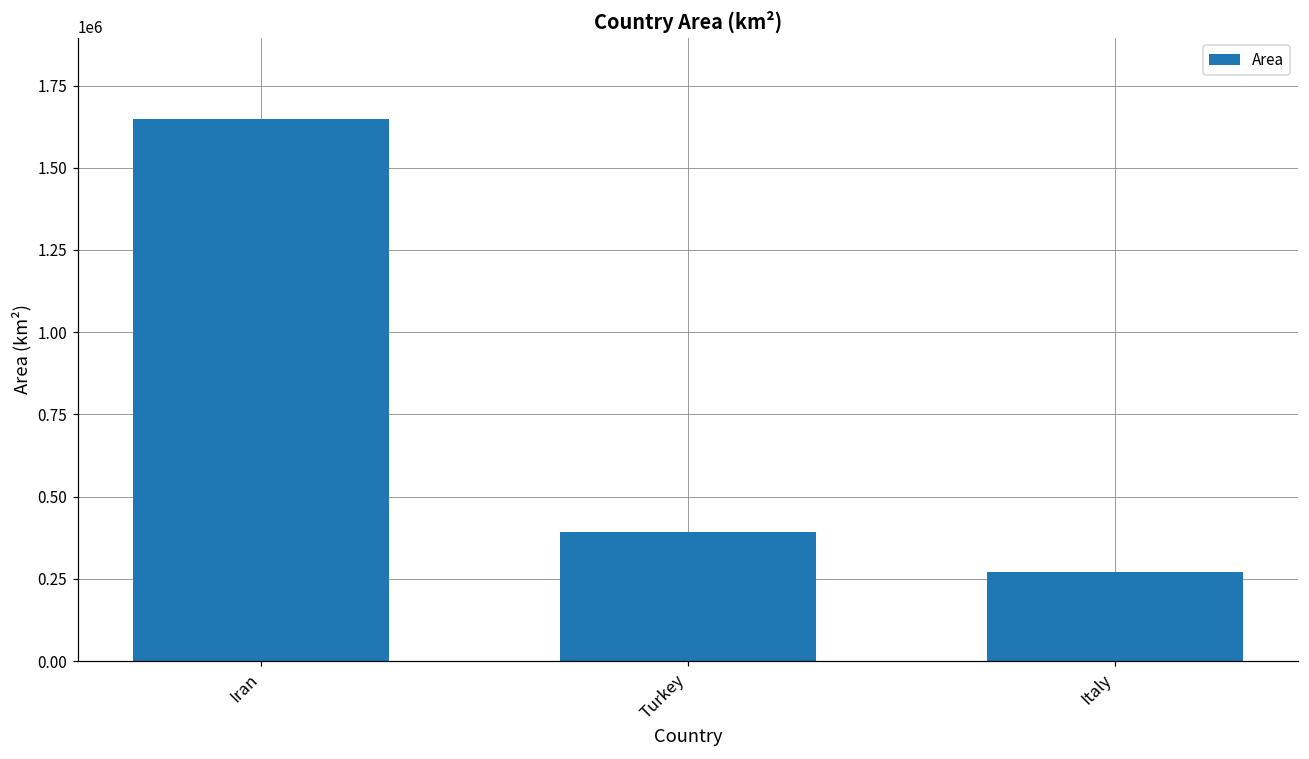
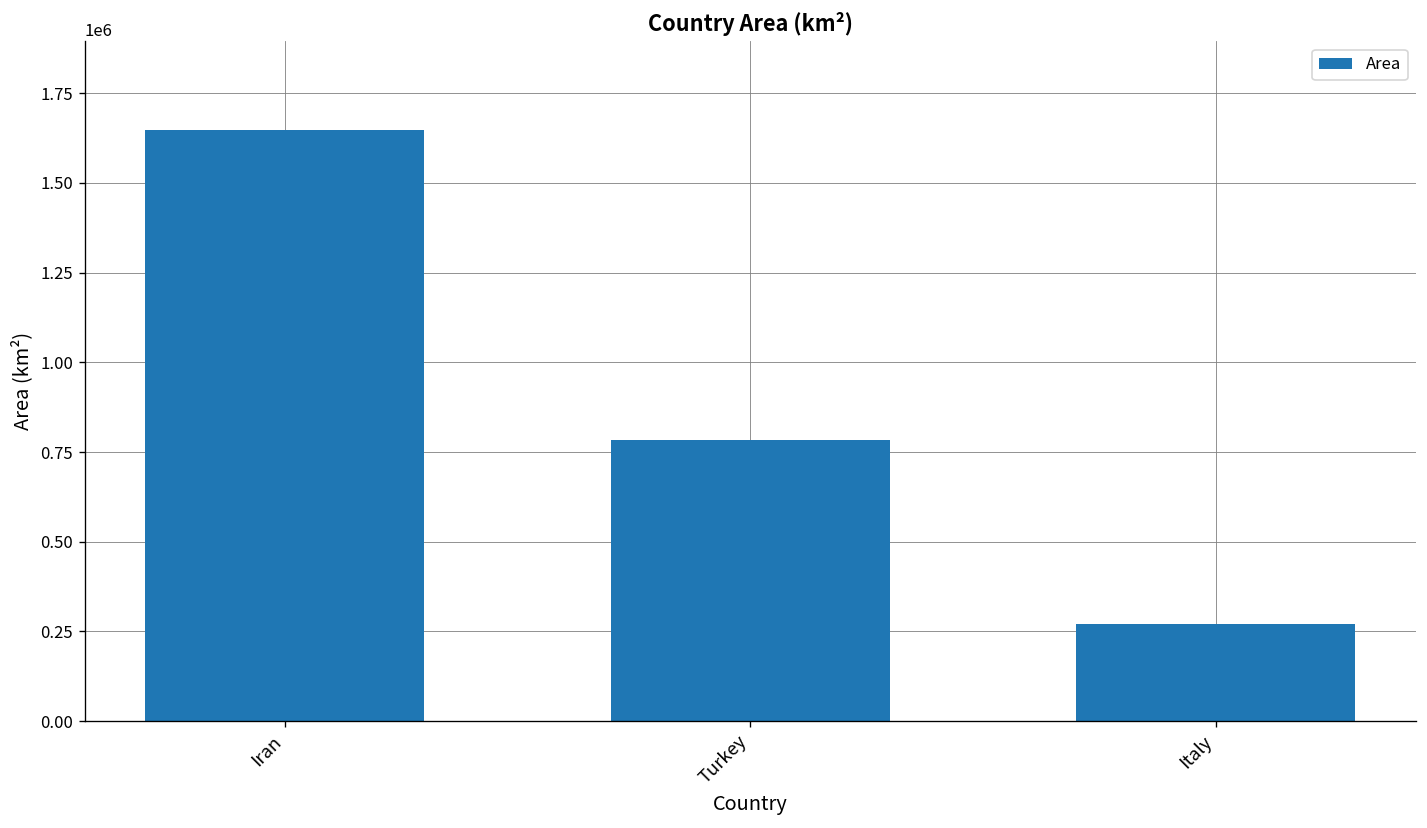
Turkey: 390000 -> 780000
